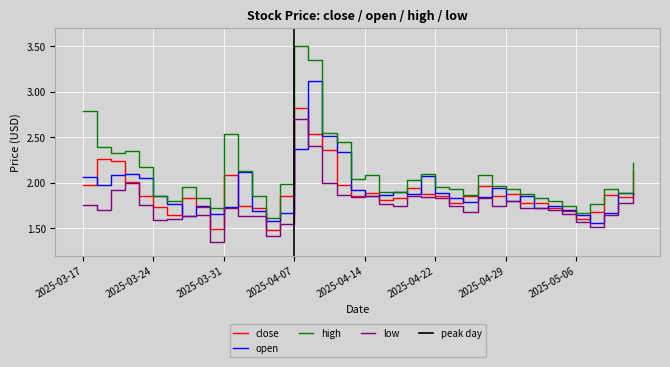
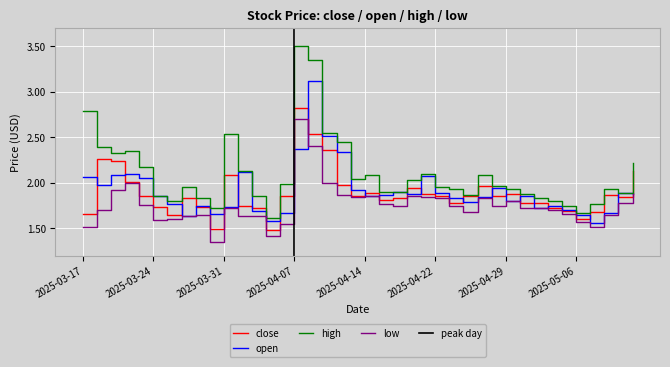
close, 2025-03-17: 2.0 -> 1.7
low, 2025-03-17: 1.8 -> 1.5
